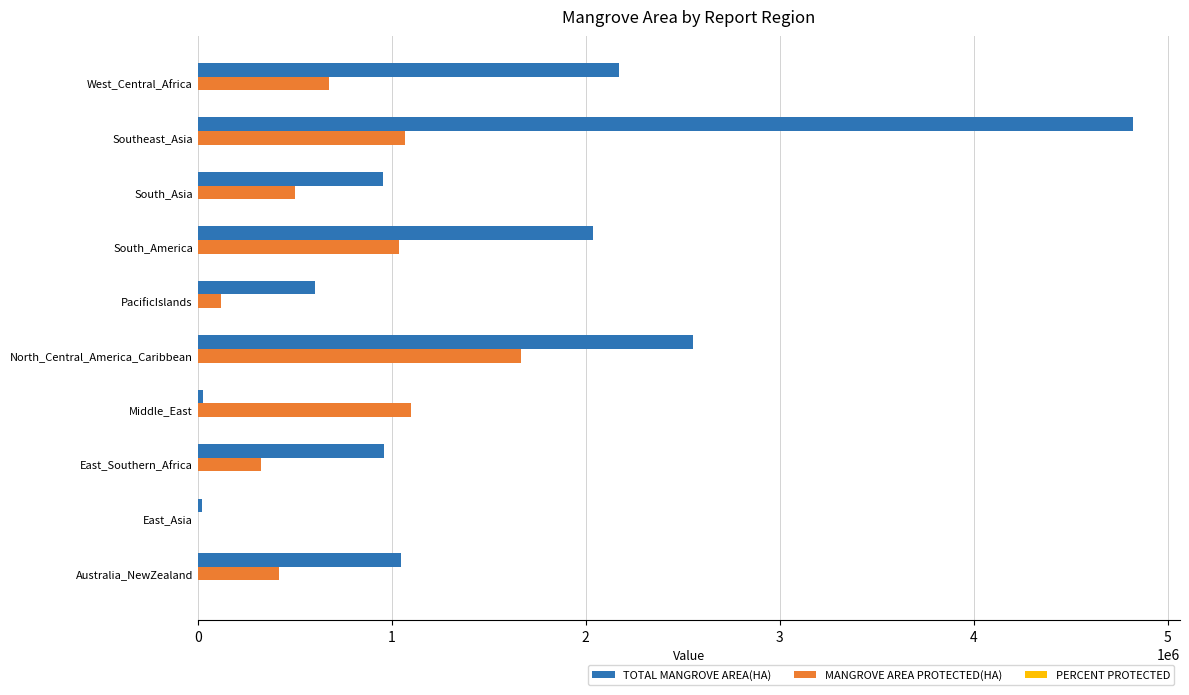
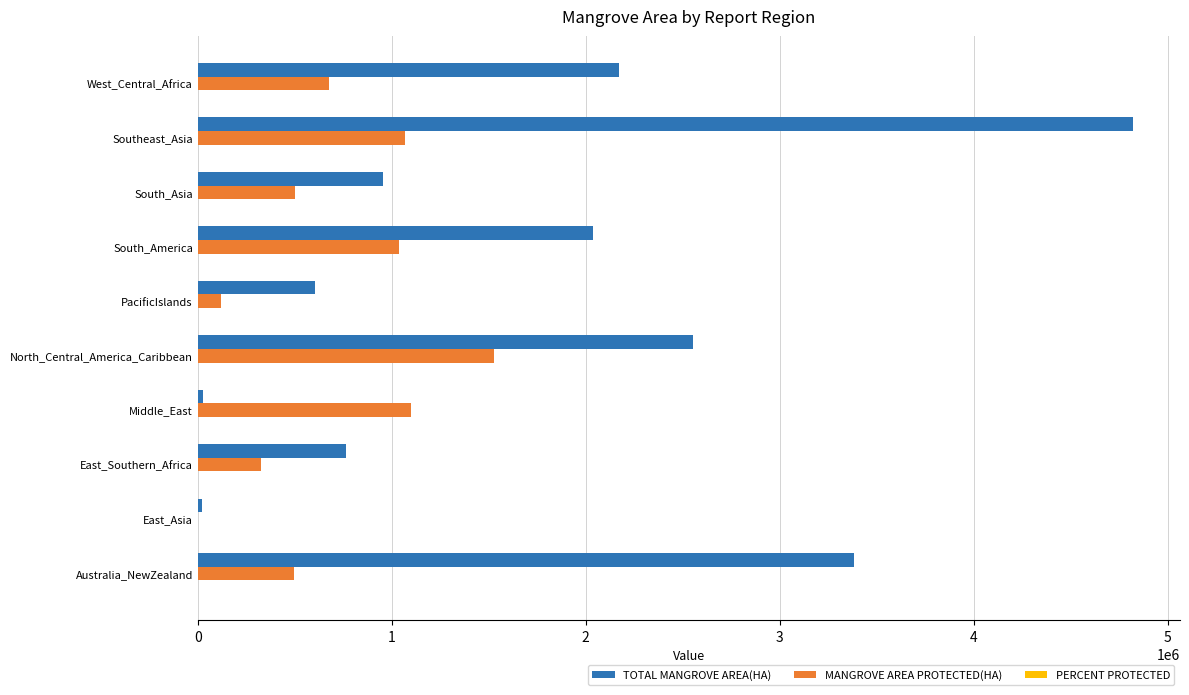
MANGROVE AREA PROTECTED(HA), North_Central_America_Caribbean: 1660000 -> 1530000
TOTAL MANGROVE AREA(HA), East_Southern_Africa: 960000 -> 760000
TOTAL MANGROVE AREA(HA), Australia_NewZealand: 1050000 -> 3380000
MANGROVE AREA PROTECTED(HA), Australia_NewZealand: 420000 -> 500000
